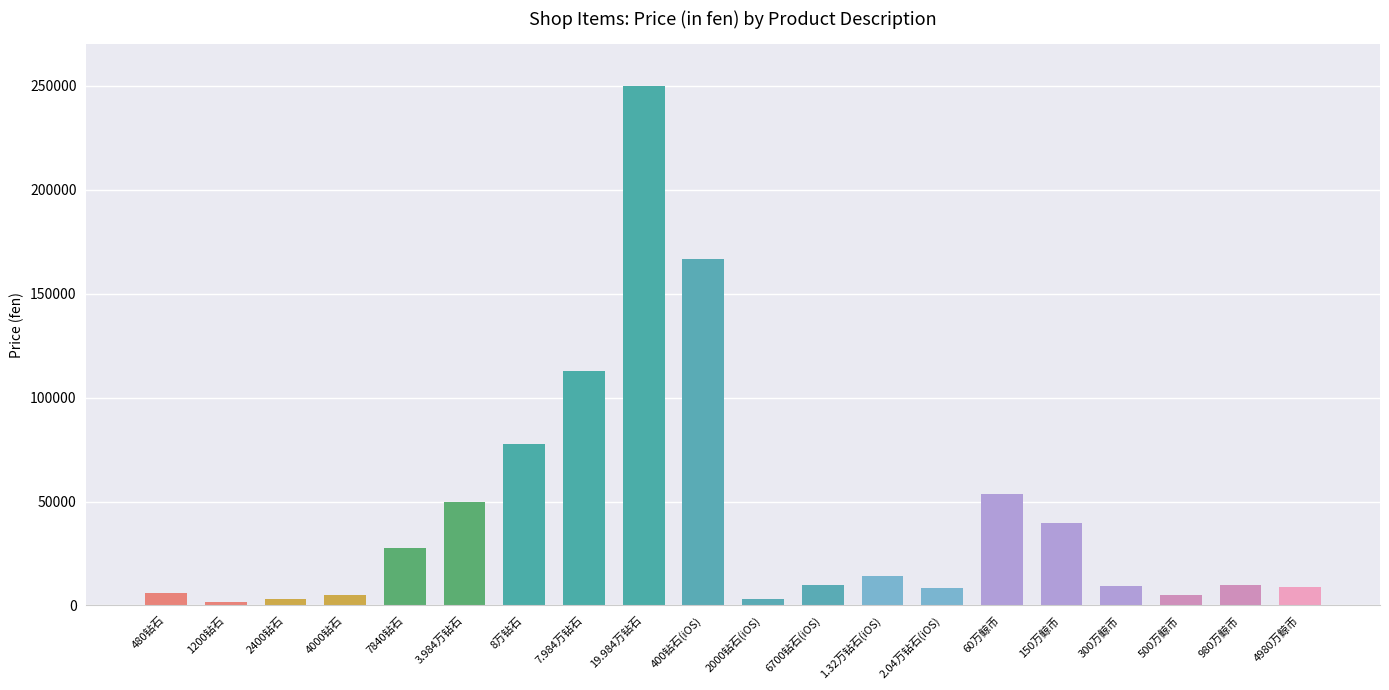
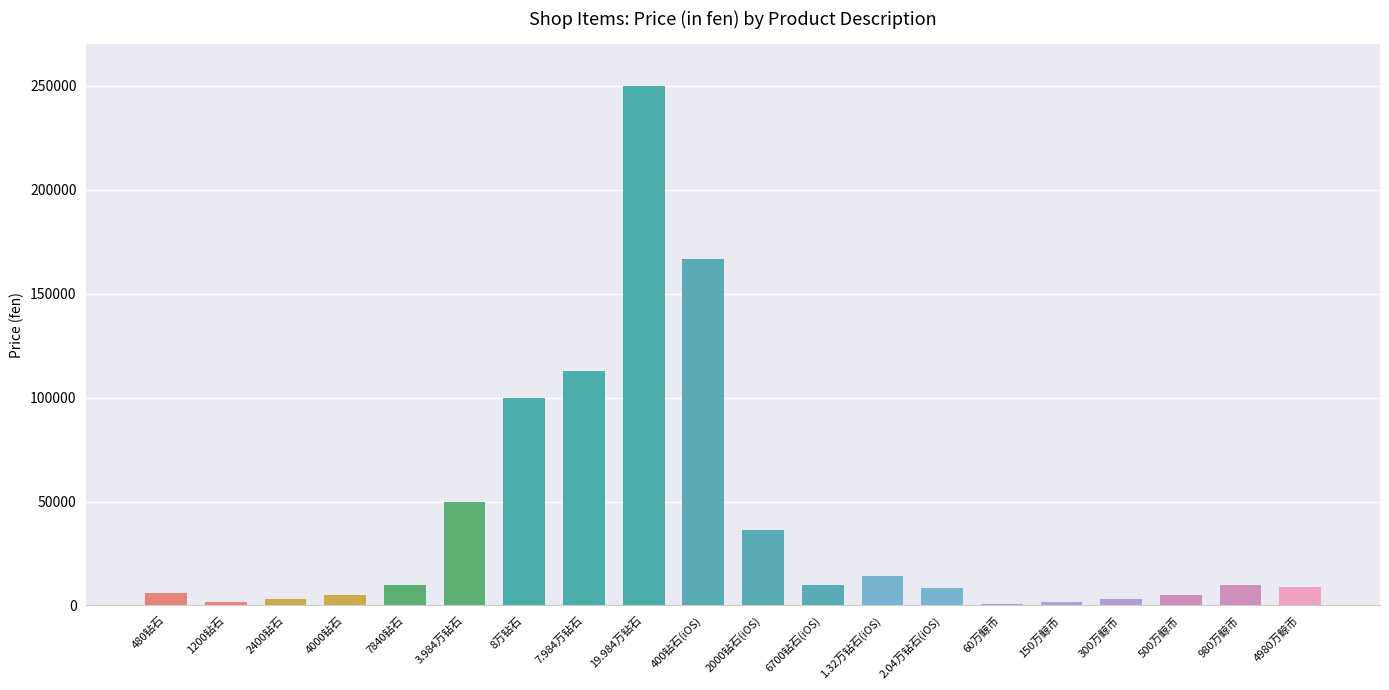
7840钻石: 28000 -> 10000
8万钻石: 77000 -> 100000
2000钻石(iOS): 3000 -> 36000
60万鲸币: 54000 -> 1000
150万鲸币: 40000 -> 2000
300万鲸币: 9000 -> 3000
